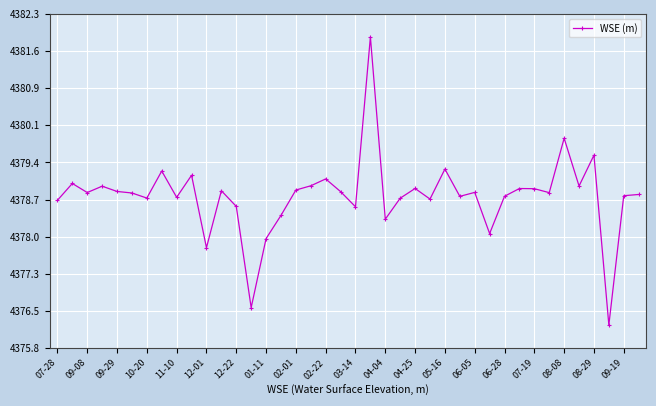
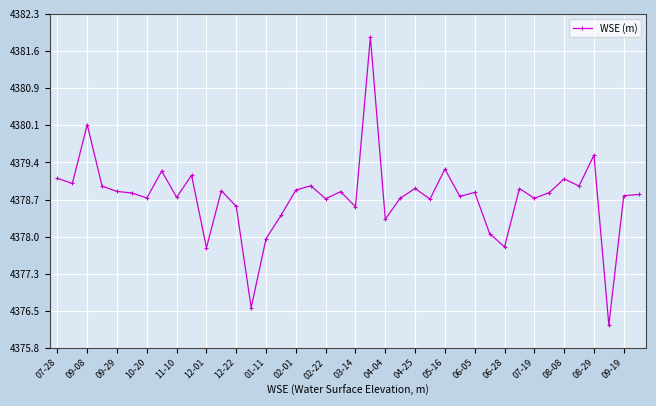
07-28: 4378.7 -> 4379.1
09-08: 4378.8 -> 4380.2
02-22: 4379.1 -> 4378.7
06-28: 4378.8 -> 4377.8
07-19: 4378.9 -> 4378.7
08-08: 4379.9 -> 4379.1
